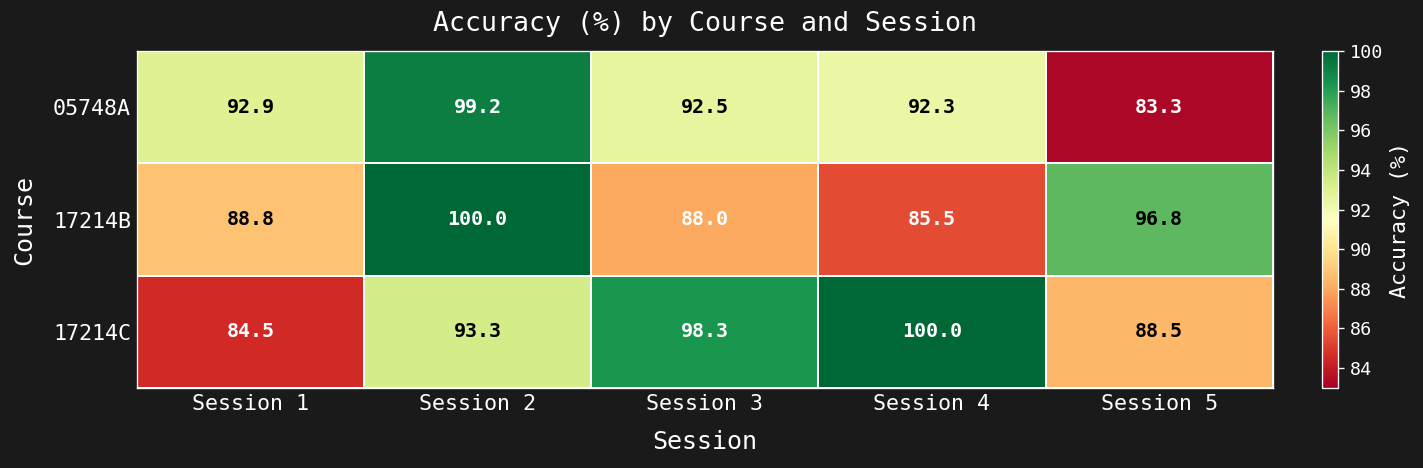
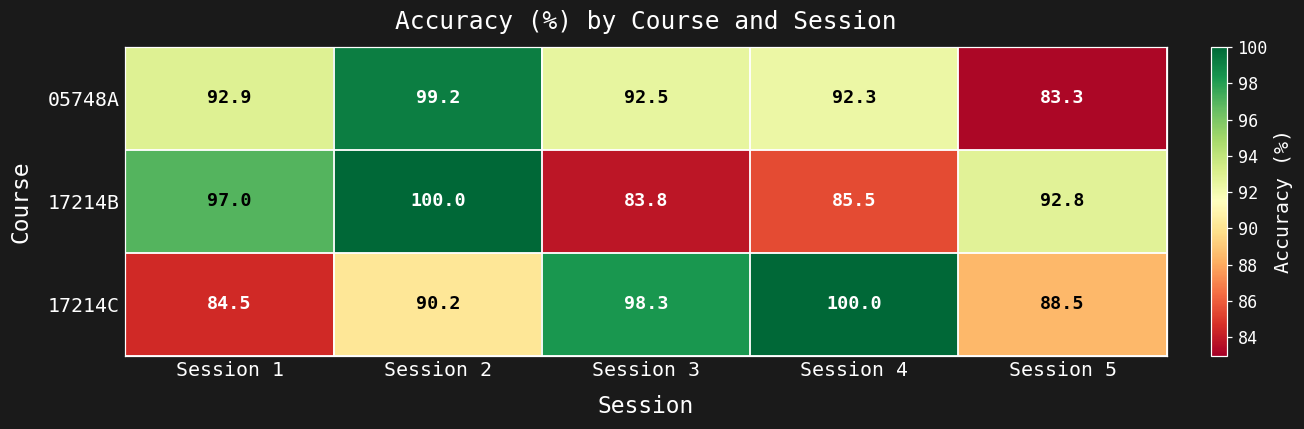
17214B, Session 1: 88.8 -> 97.0
17214B, Session 3: 88.0 -> 83.8
17214B, Session 5: 96.8 -> 92.8
17214C, Session 2: 93.3 -> 90.2
